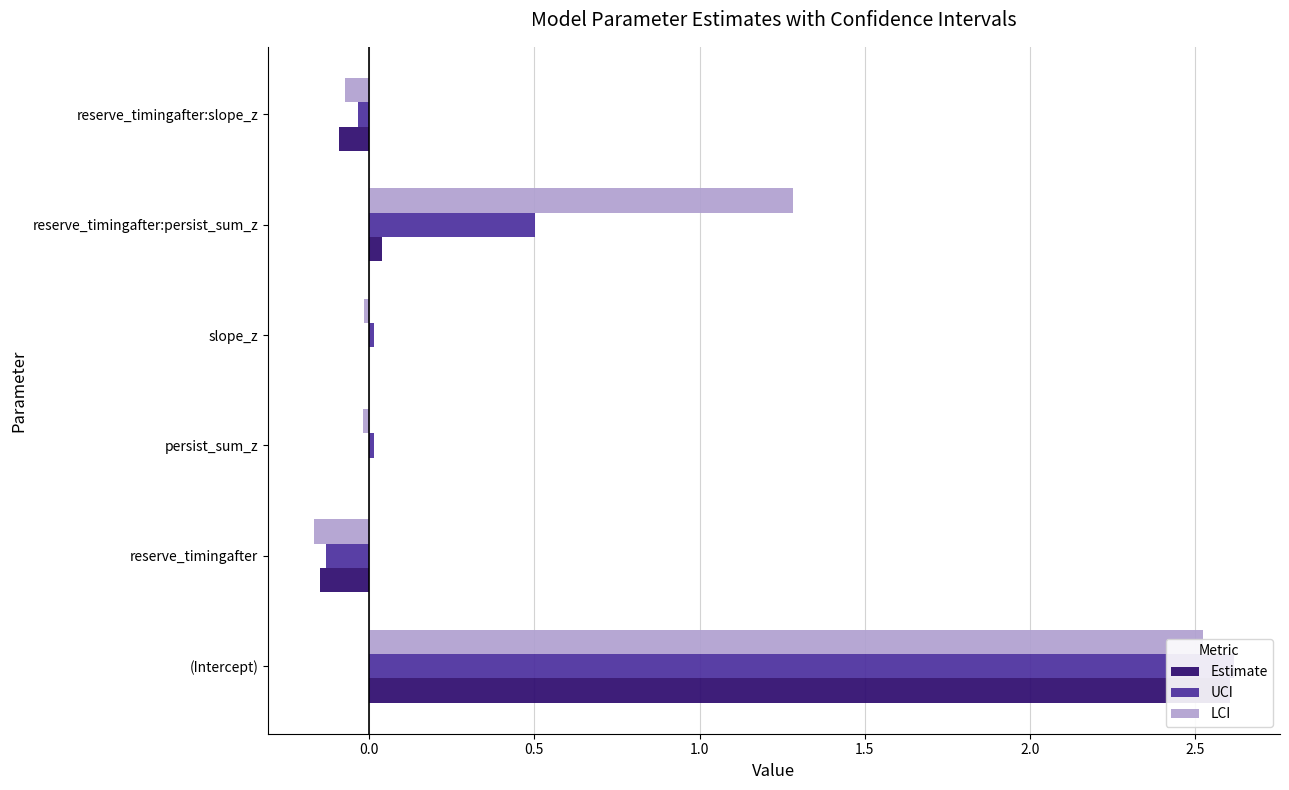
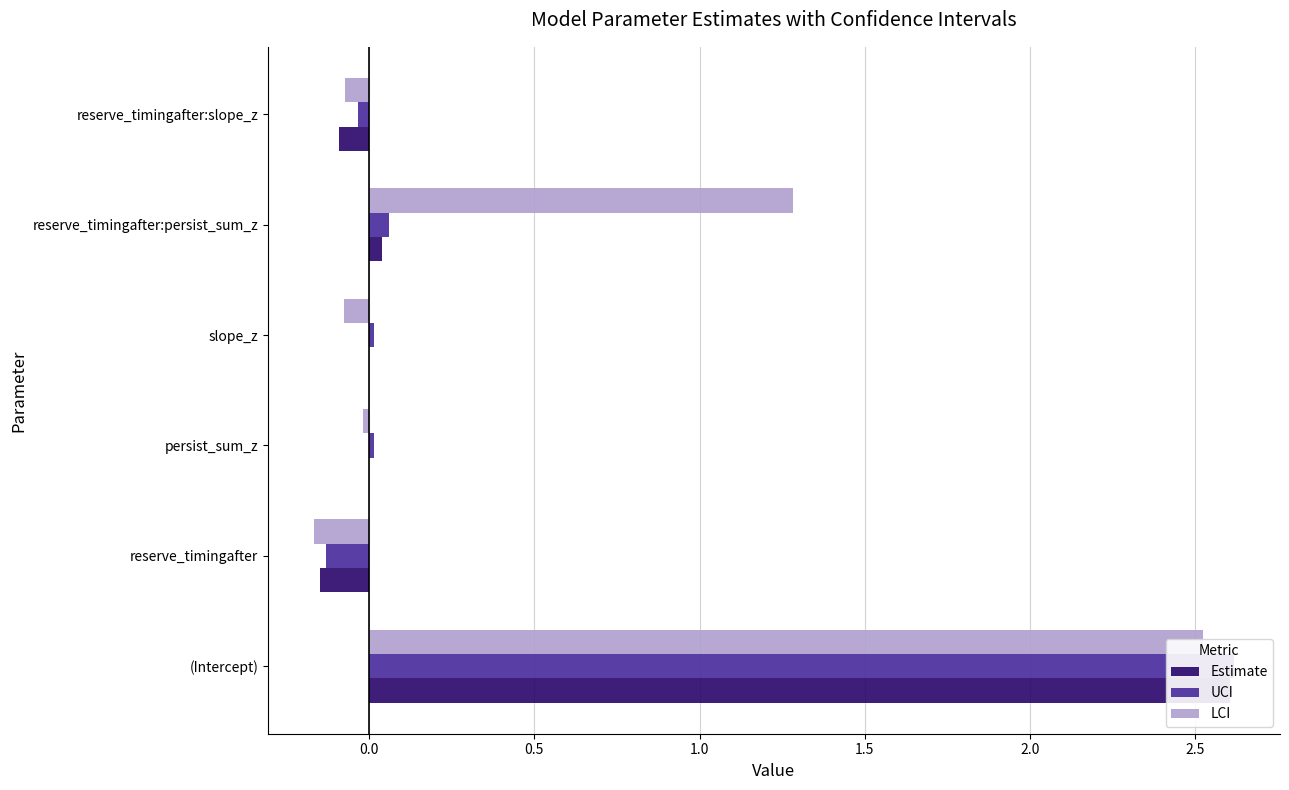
UCI, reserve_timingafter:persist_sum_z: 0.50 -> 0.06
LCI, slope_z: -0.02 -> -0.08
